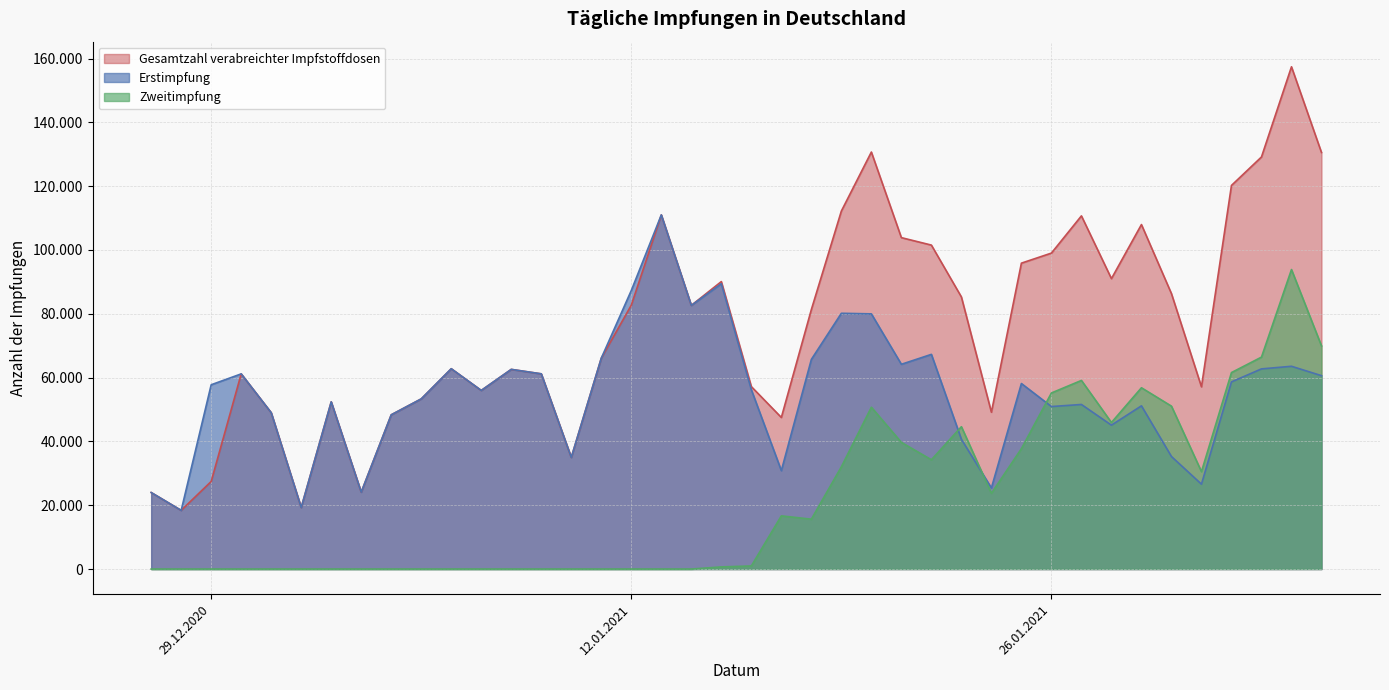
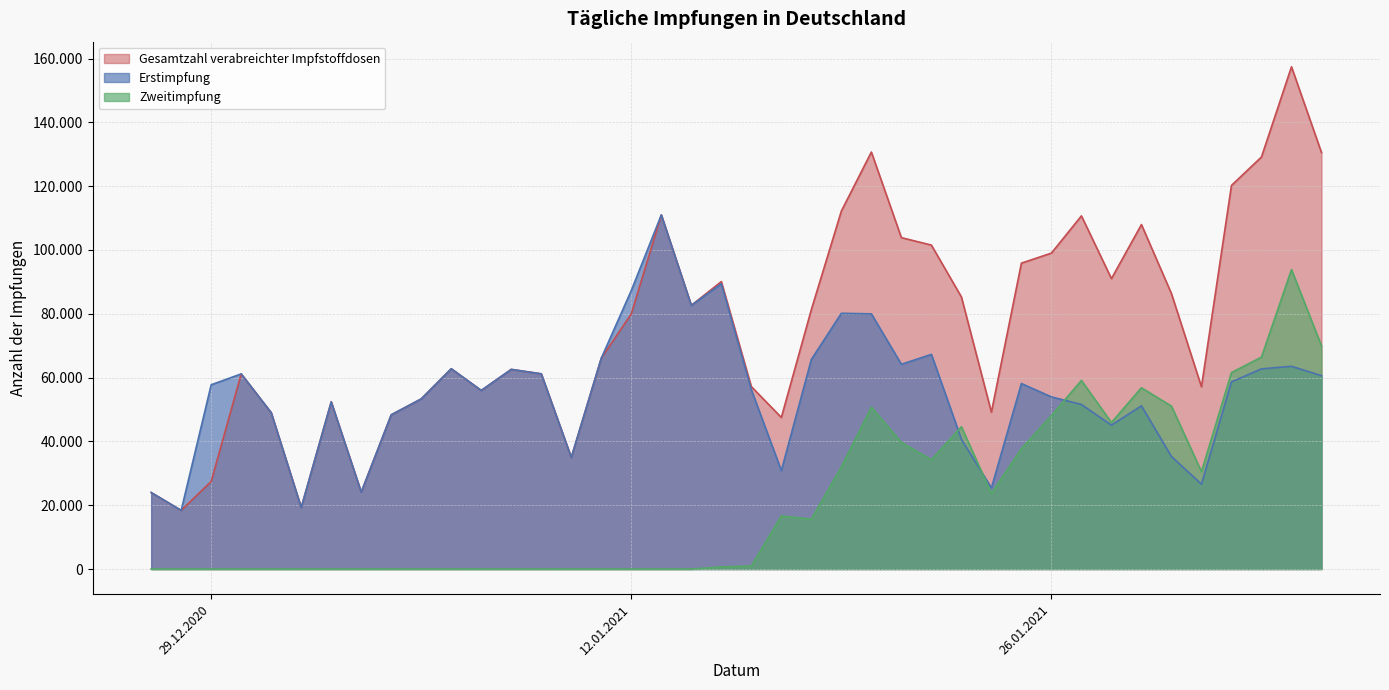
Gesamtzahl verabreichter Impfstoffdosen, 12.01.2021: 83 -> 80
Erstimpfung, 26.01.2021: 51 -> 54
Zweitimpfung, 26.01.2021: 55 -> 48
